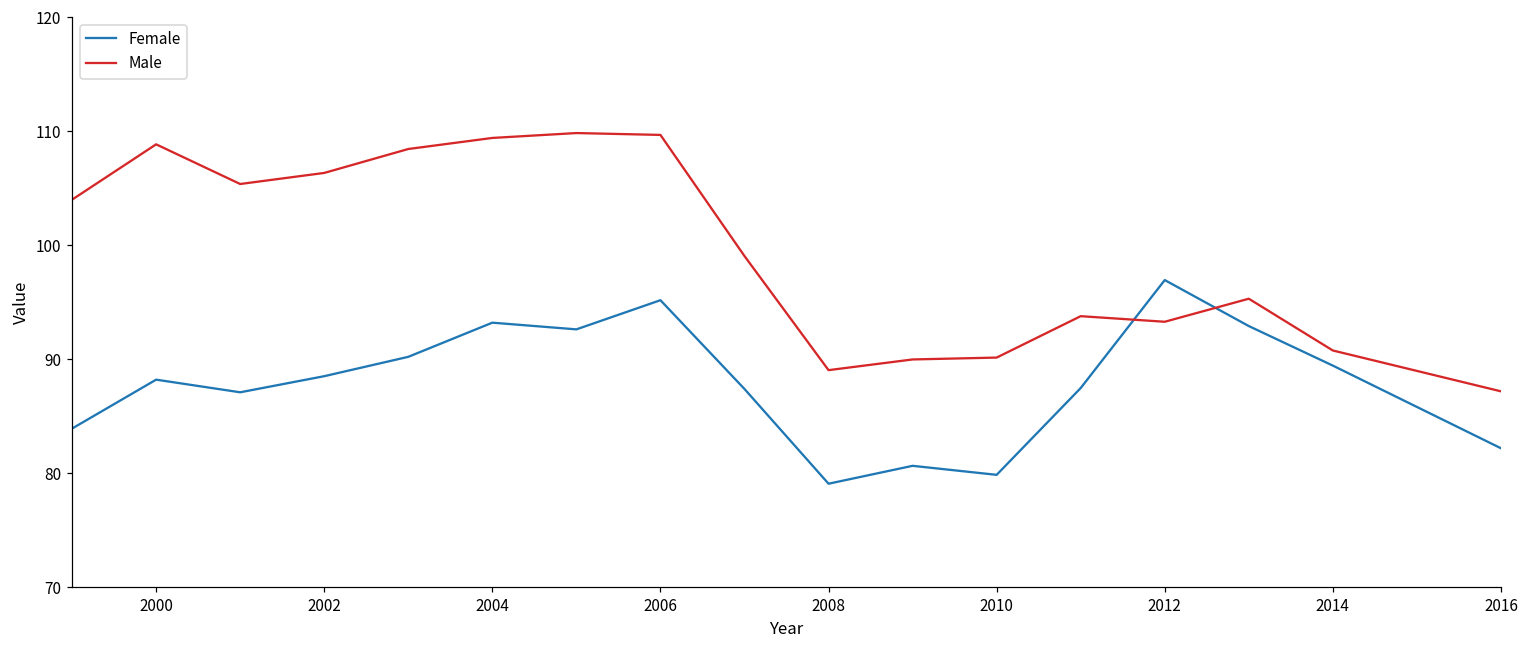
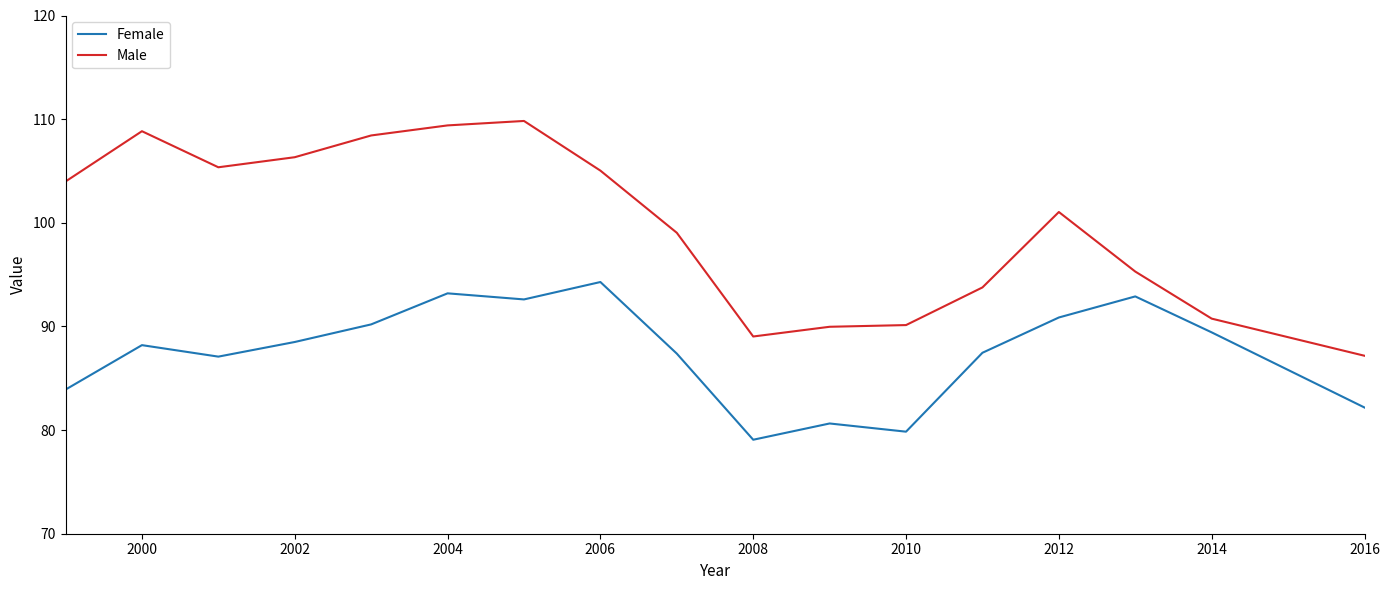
Female, 2006: 95.2 -> 94.3
Male, 2006: 109.7 -> 105.0
Female, 2012: 96.9 -> 90.9
Male, 2012: 93.3 -> 101.0
